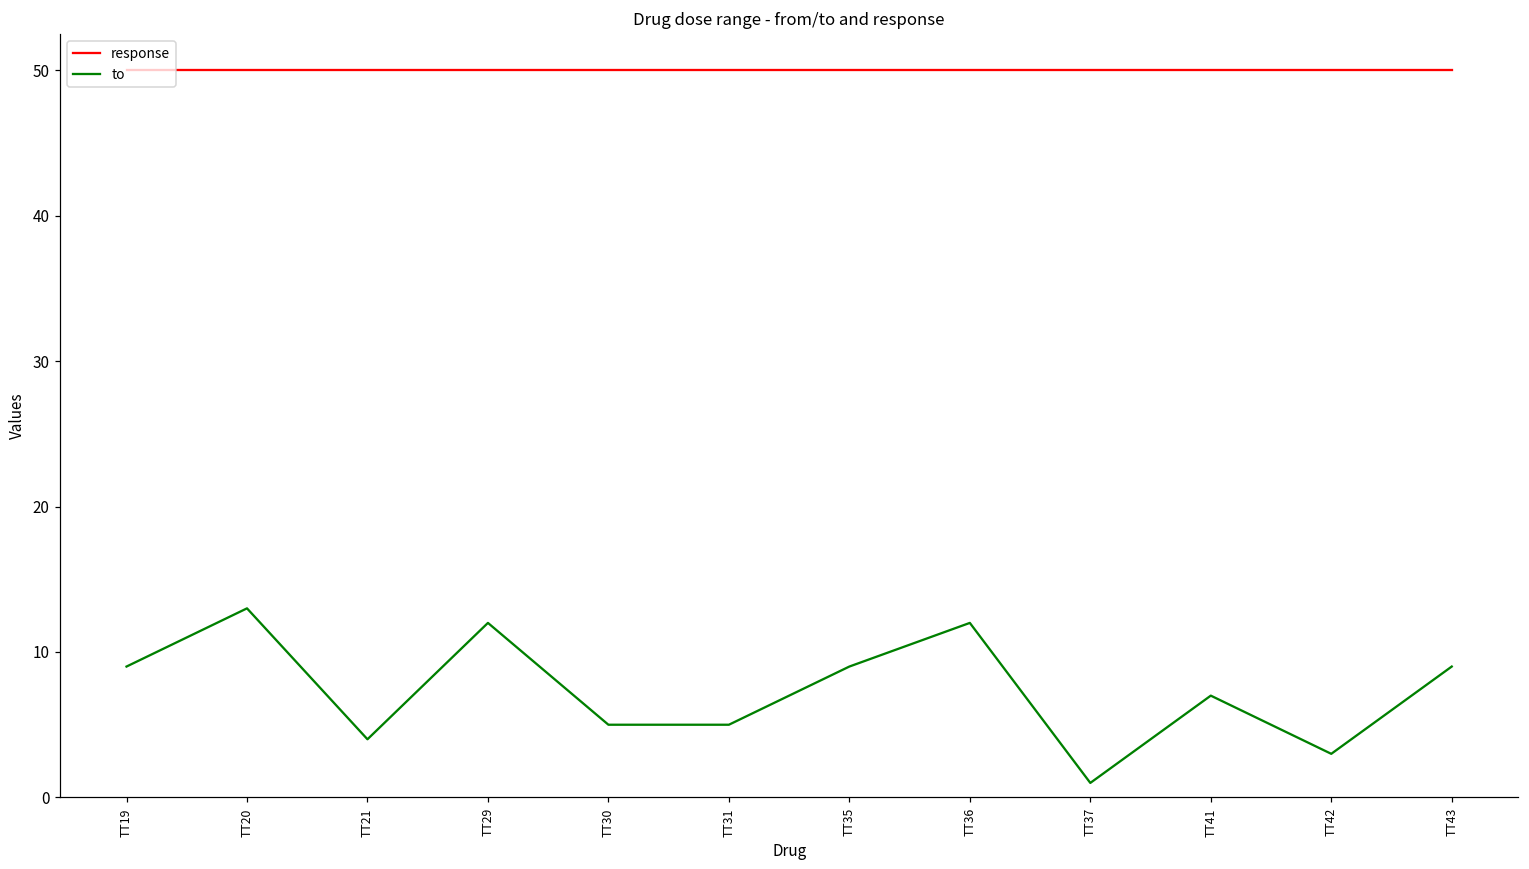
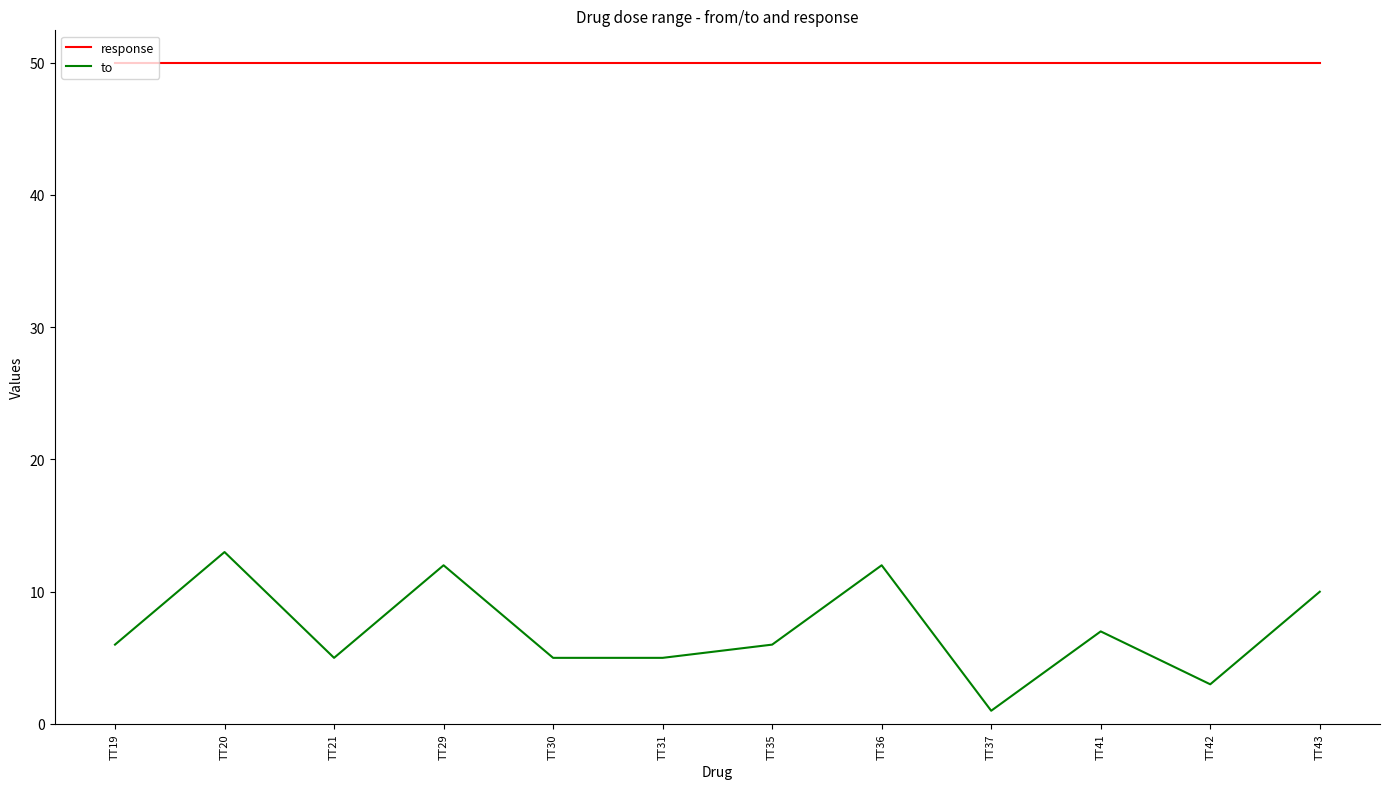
to, TT19: 9 -> 6
to, TT21: 4 -> 5
to, TT35: 9 -> 6
to, TT43: 9 -> 10
